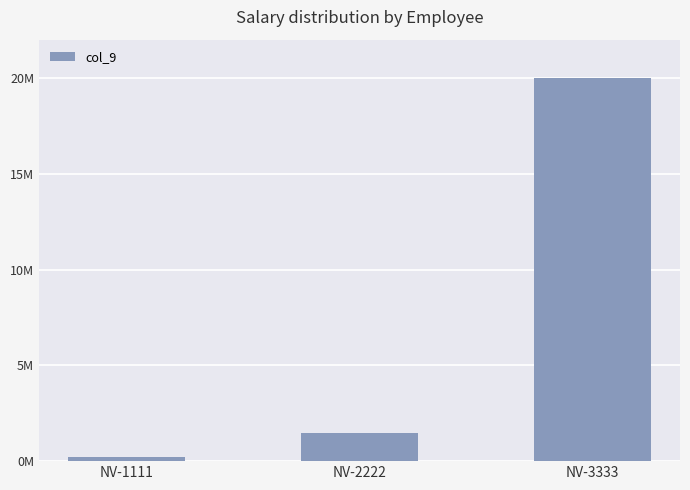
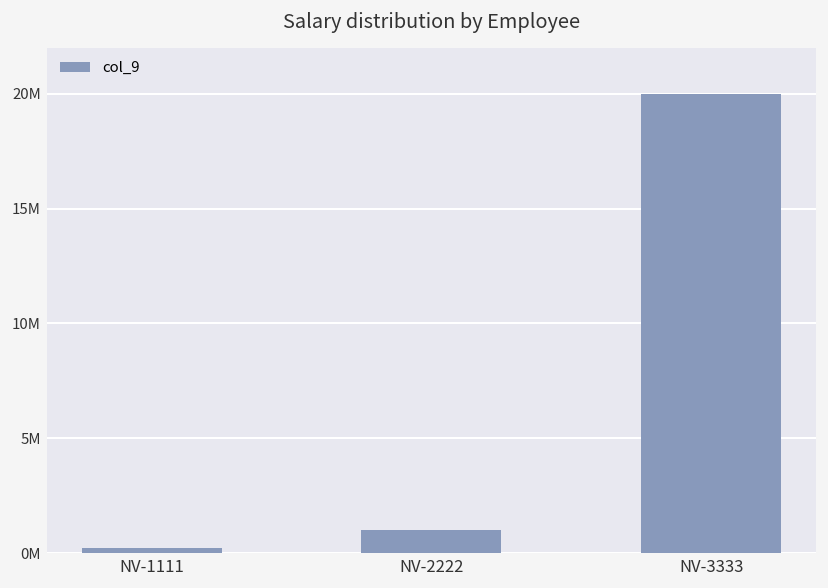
NV-2222: 1500000 -> 1000000
